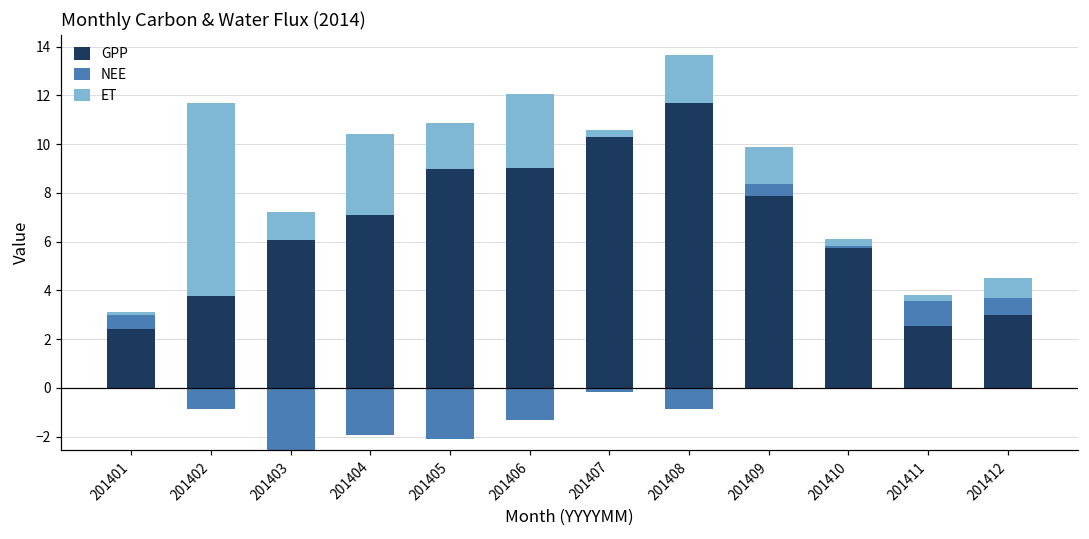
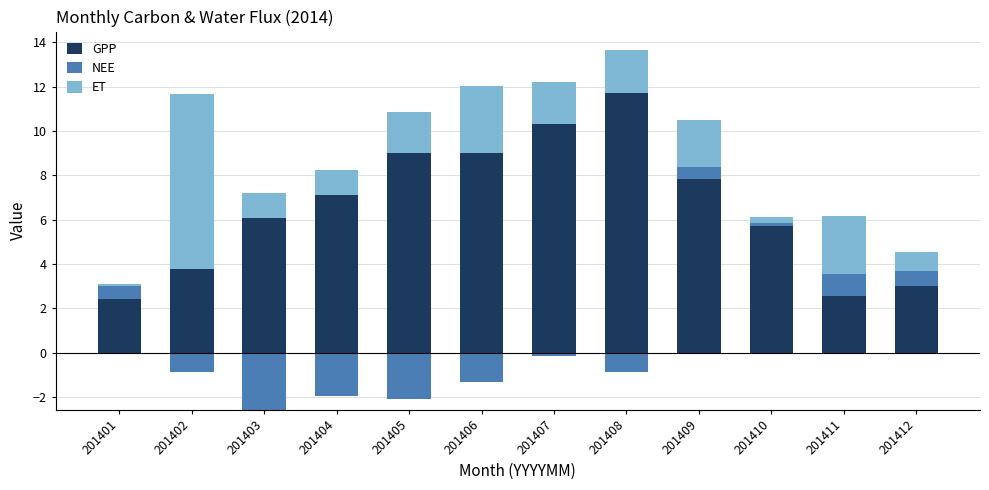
ET, 201404: 3.3 -> 1.1
ET, 201407: 0.3 -> 1.9
ET, 201409: 1.5 -> 2.1
ET, 201411: 0.3 -> 2.6
